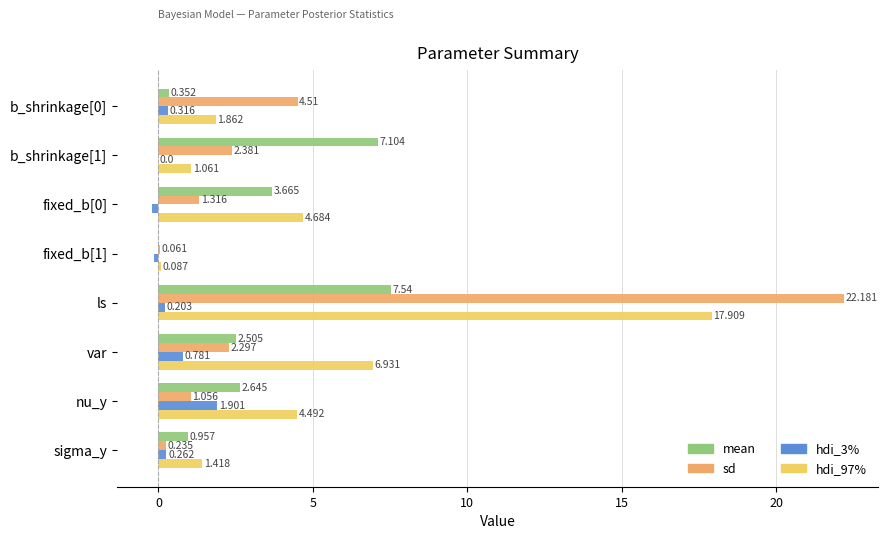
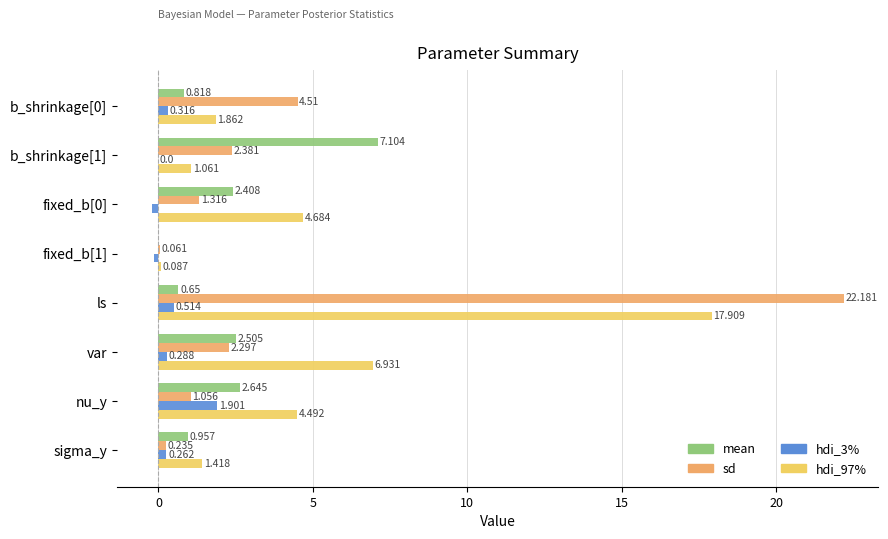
mean, b_shrinkage[0]: 0.352 -> 0.818
mean, fixed_b[0]: 3.665 -> 2.408
mean, ls: 7.54 -> 0.65
hdi_3%, ls: 0.203 -> 0.514
hdi_3%, var: 0.781 -> 0.288
